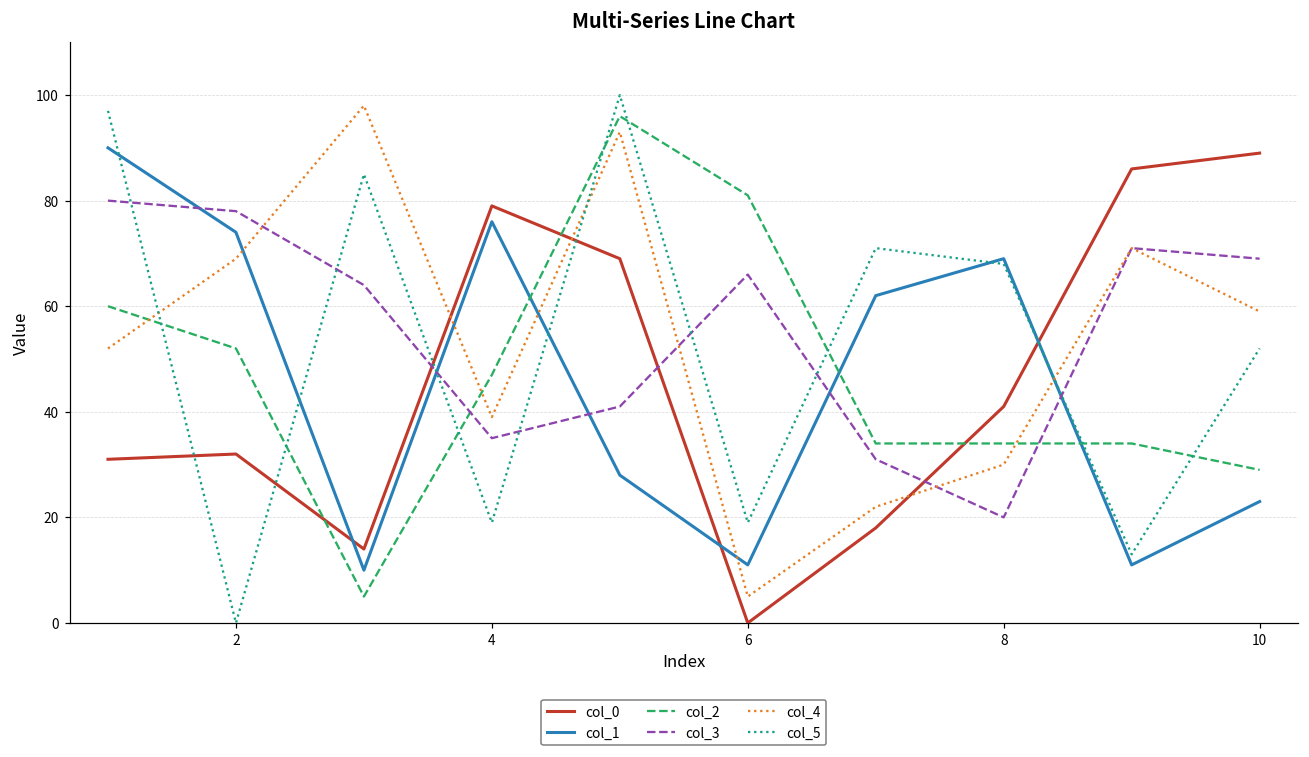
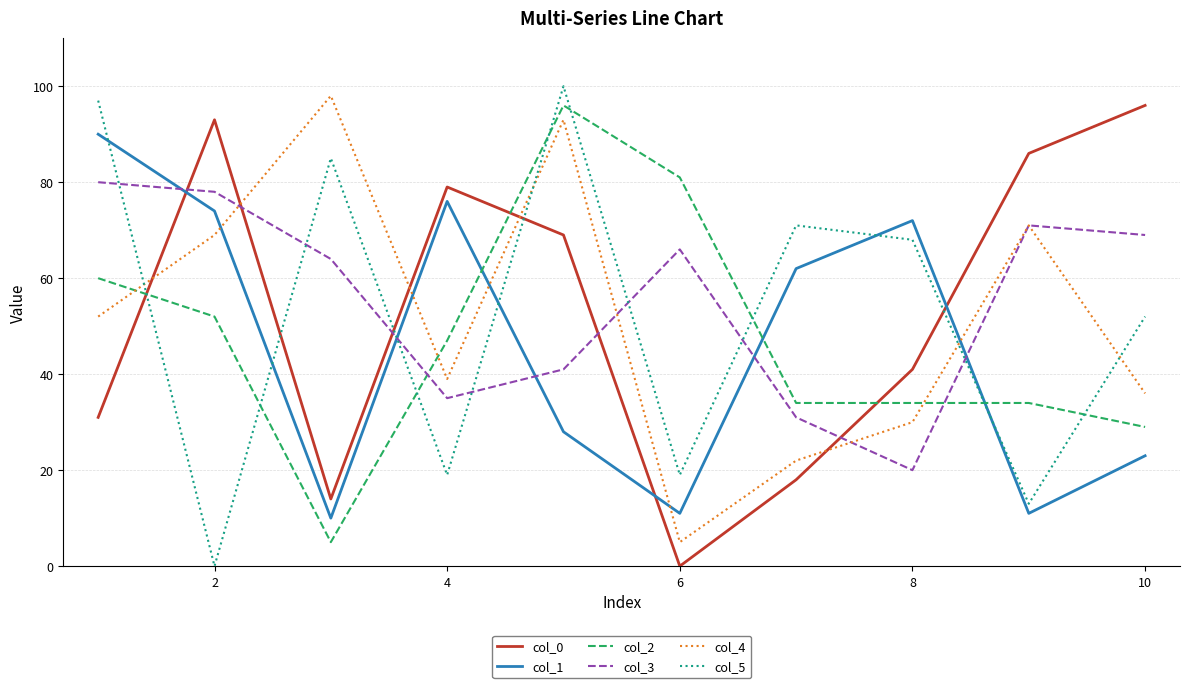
col_0, 2: 32 -> 93
col_1, 8: 69 -> 72
col_0, 10: 89 -> 96
col_4, 10: 59 -> 36
